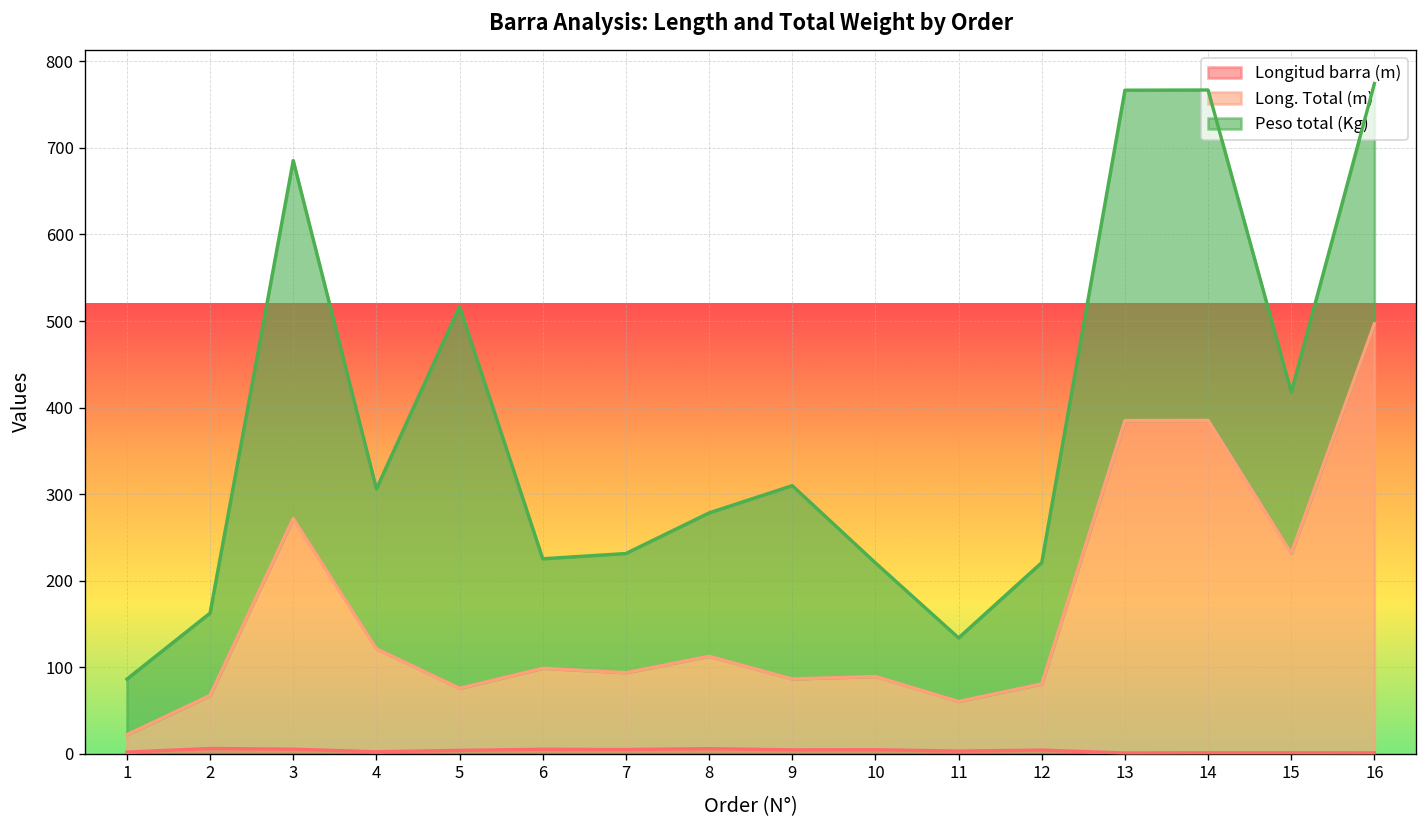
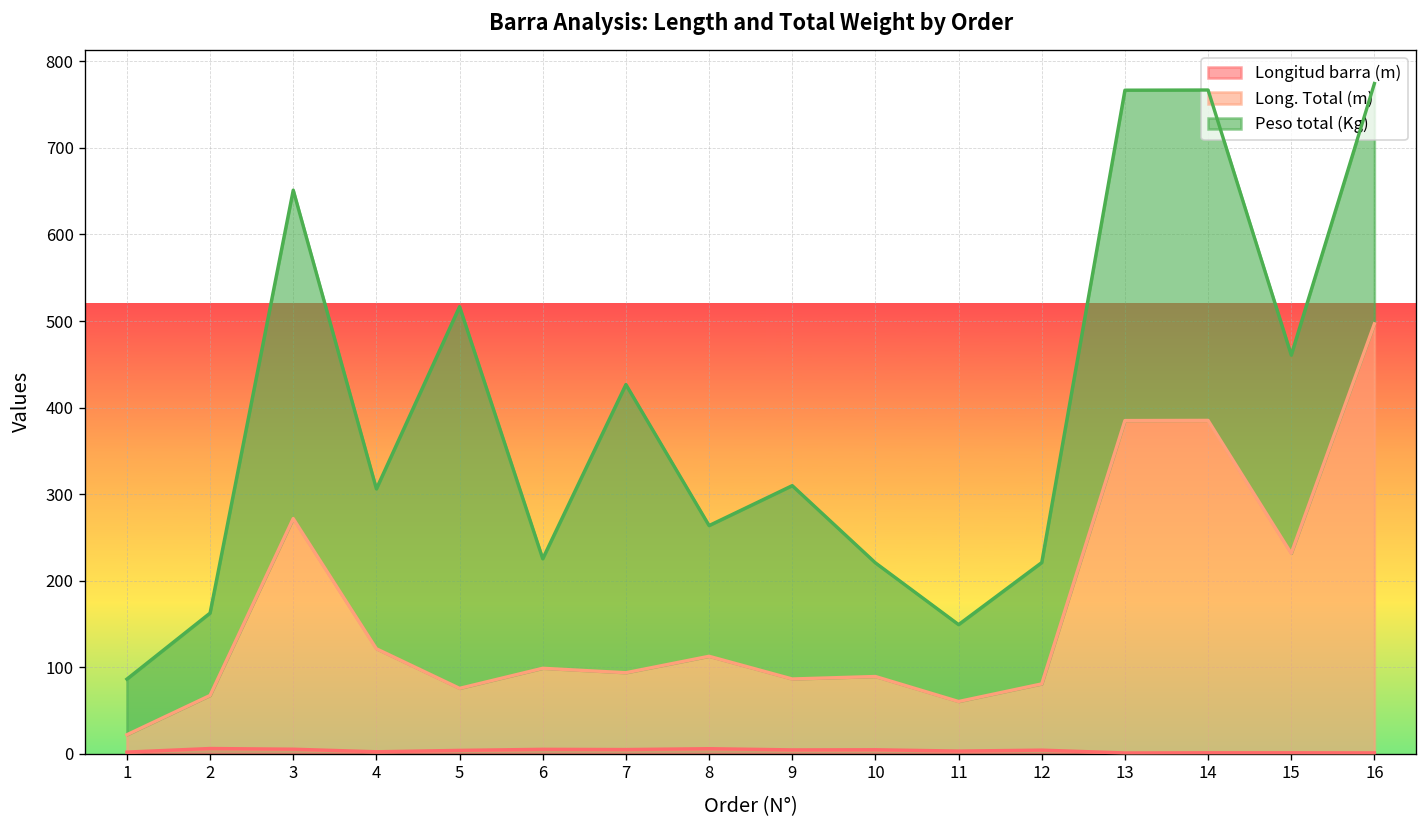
Peso total (Kg), 3: 410 -> 380
Peso total (Kg), 7: 140 -> 330
Peso total (Kg), 8: 170 -> 150
Peso total (Kg), 11: 70 -> 90
Peso total (Kg), 15: 190 -> 230
